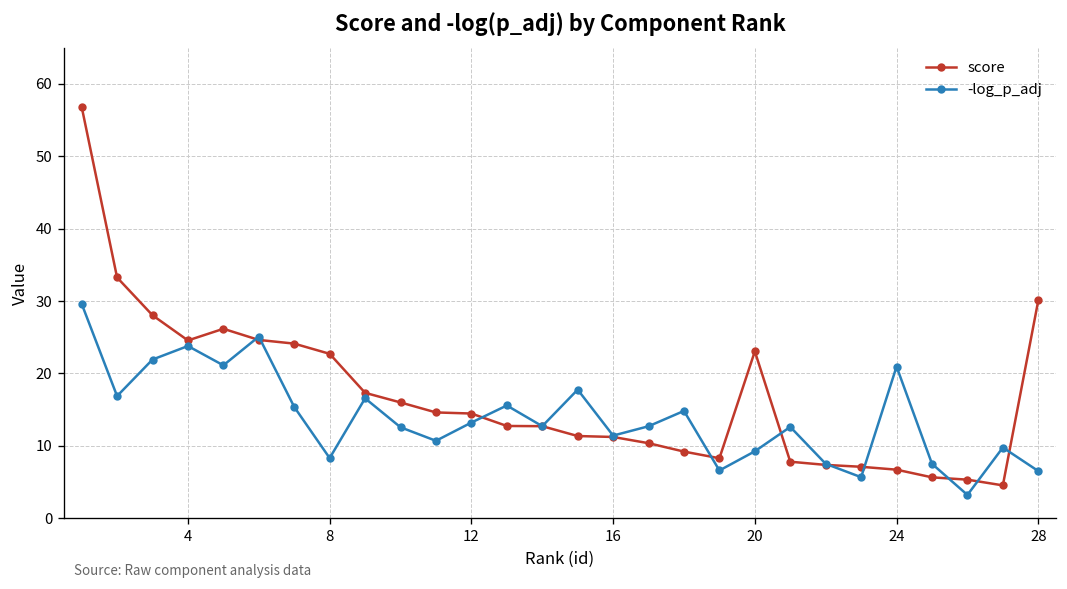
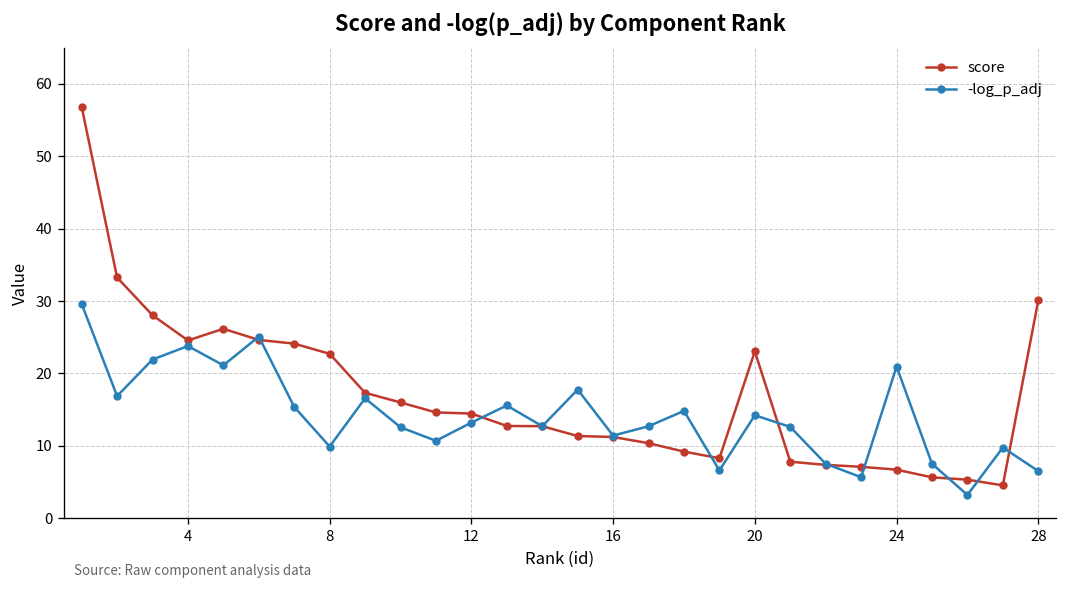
-log_p_adj, 8: 8 -> 10
-log_p_adj, 20: 9 -> 14
